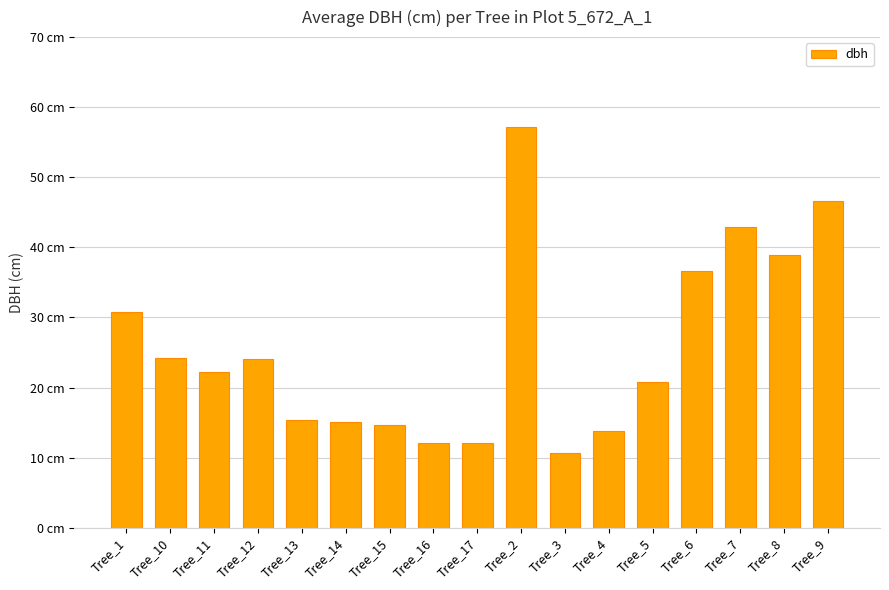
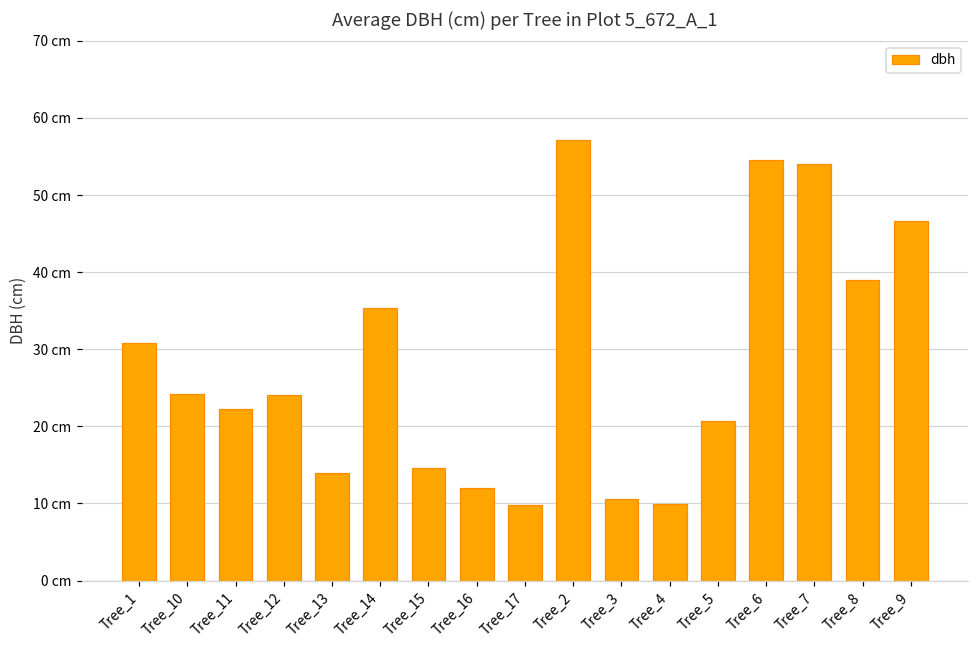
Tree_13: 15 cm -> 14 cm
Tree_14: 15 cm -> 35 cm
Tree_17: 12 cm -> 10 cm
Tree_4: 14 cm -> 10 cm
Tree_6: 37 cm -> 55 cm
Tree_7: 43 cm -> 54 cm
